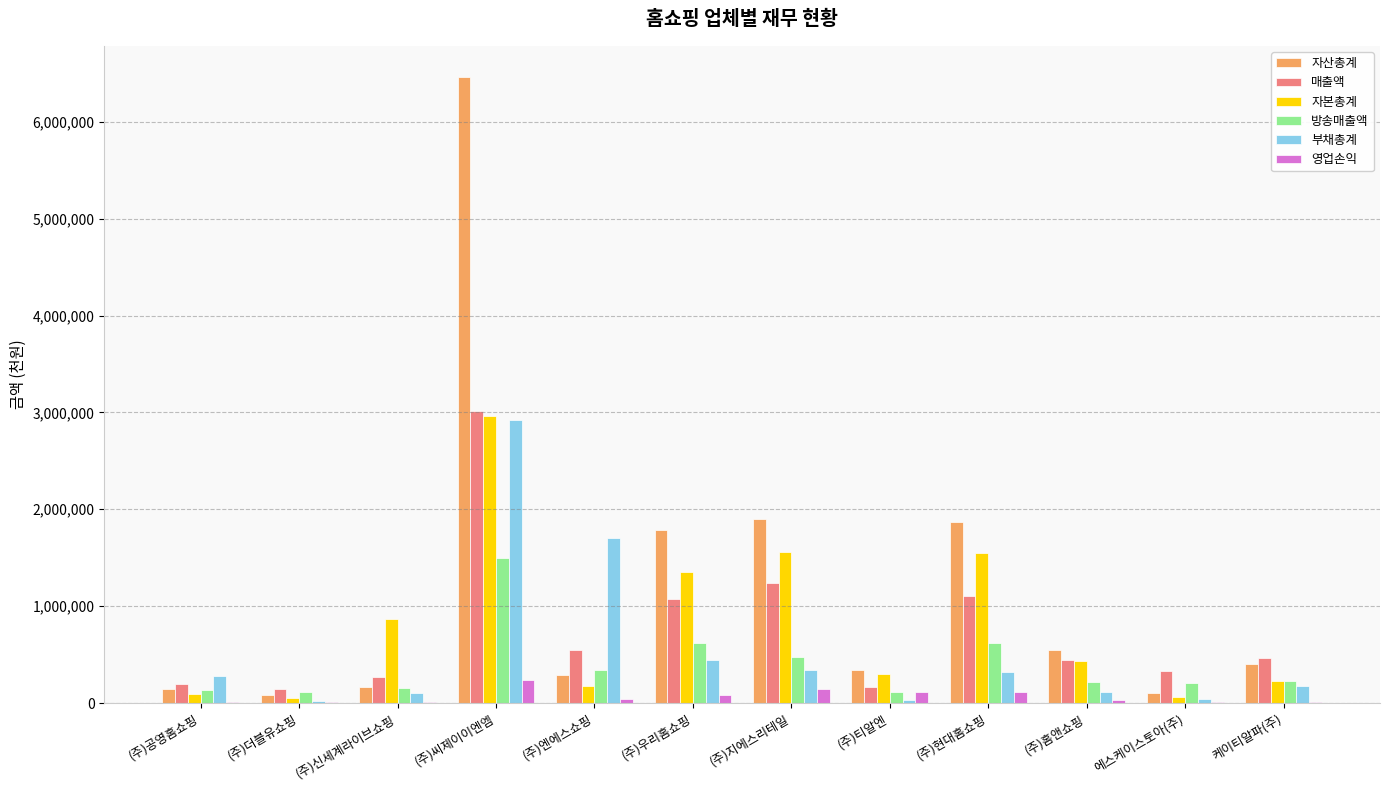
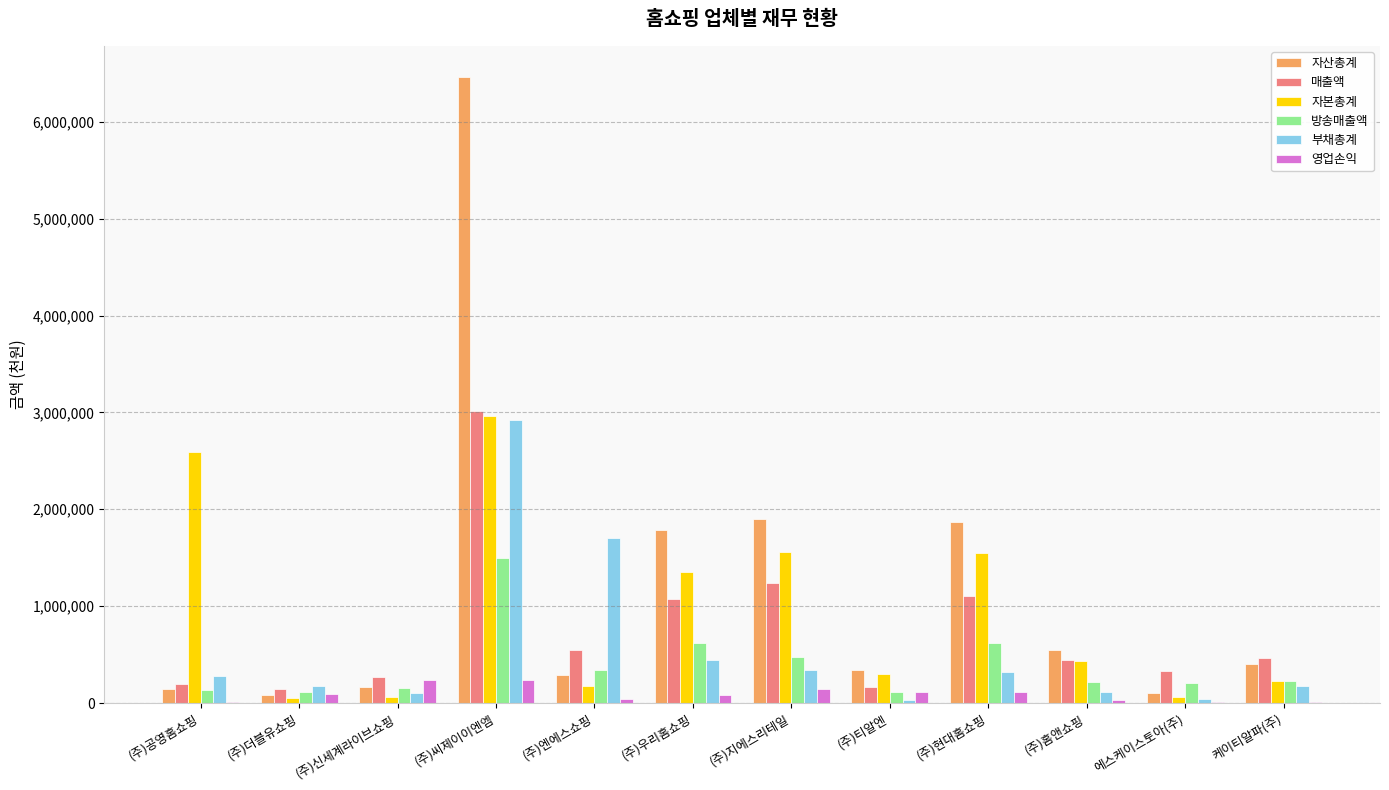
자본총계, (주)공영홈쇼핑: 100,000 -> 2,600,000
부채총계, (주)더블유쇼핑: 0 -> 200,000
영업손익, (주)더블유쇼핑: 0 -> 100,000
자본총계, (주)신세계라이브쇼핑: 900,000 -> 100,000
영업손익, (주)신세계라이브쇼핑: 0 -> 200,000
